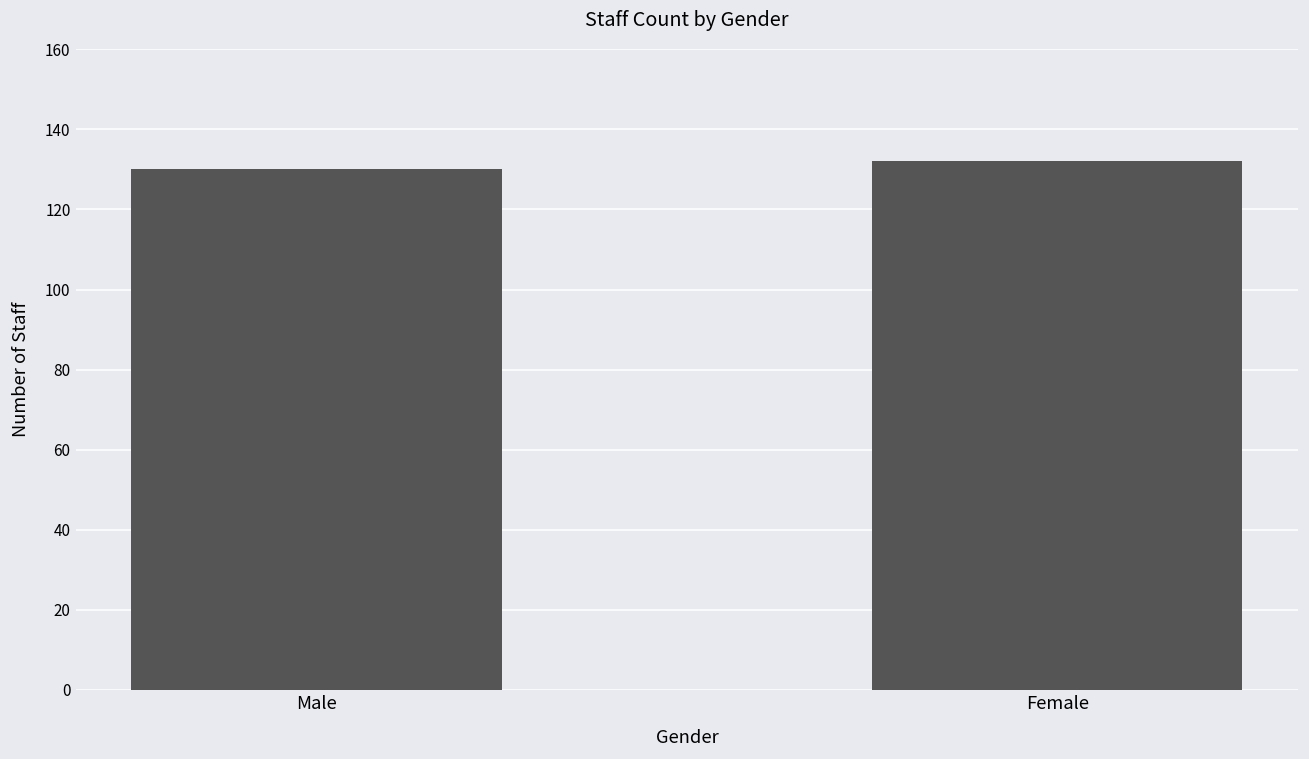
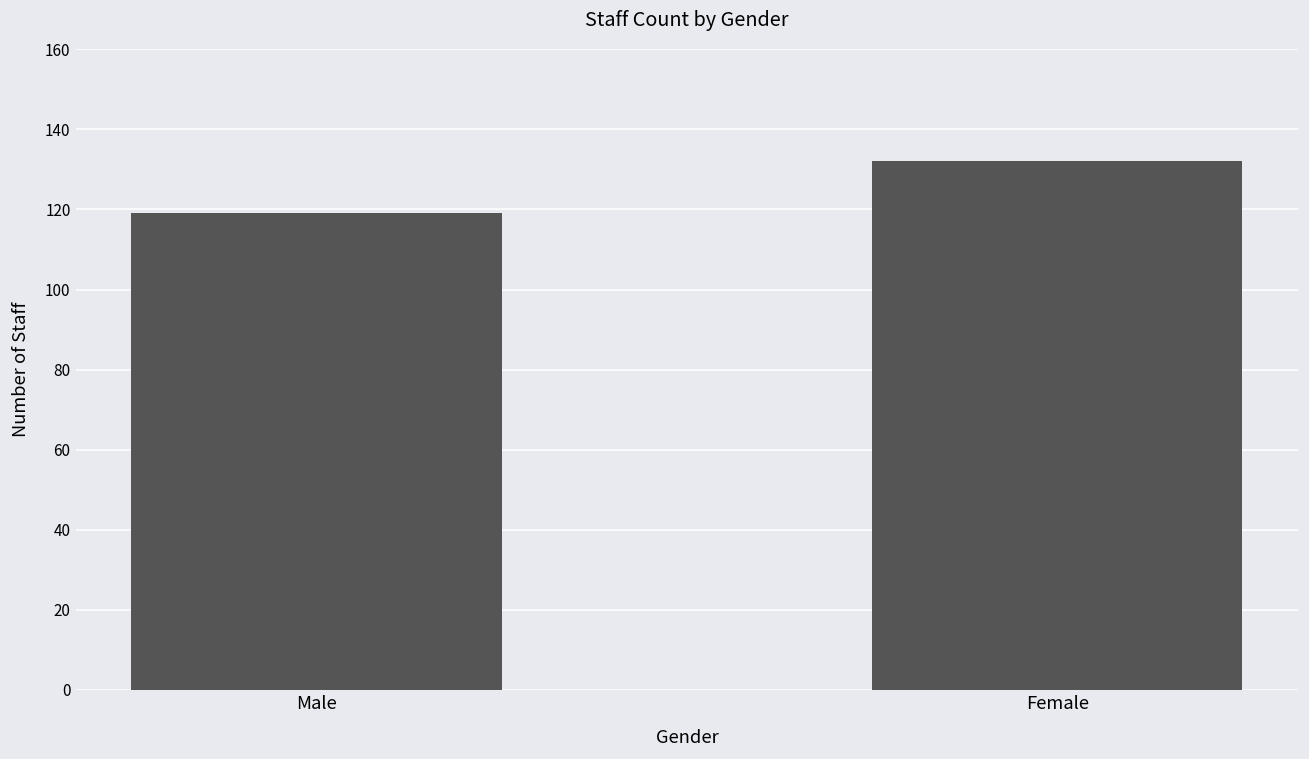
Male: 130 -> 119
